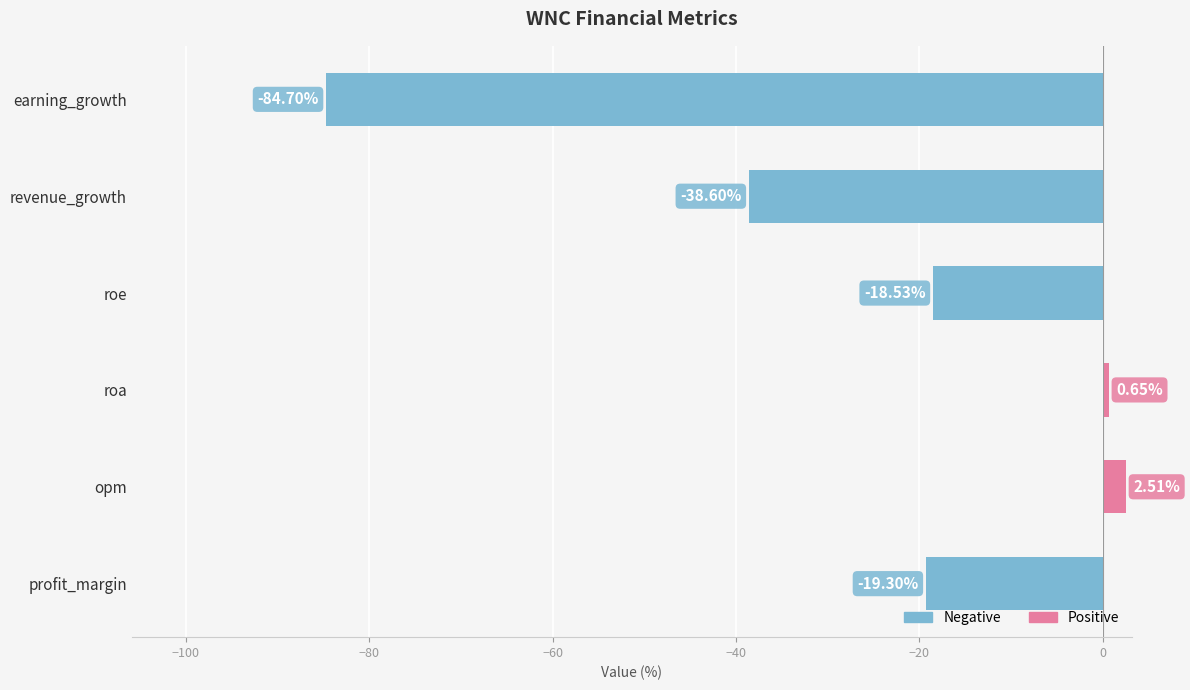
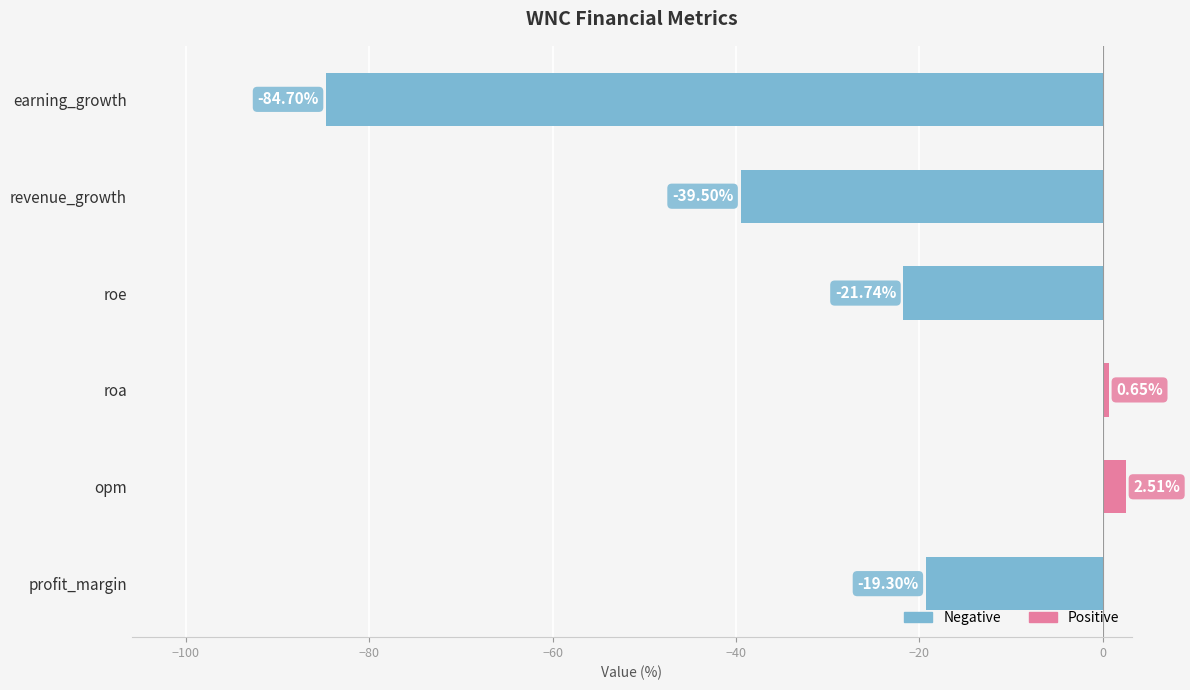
revenue_growth: -38.60% -> -39.50%
roe: -18.53% -> -21.74%
